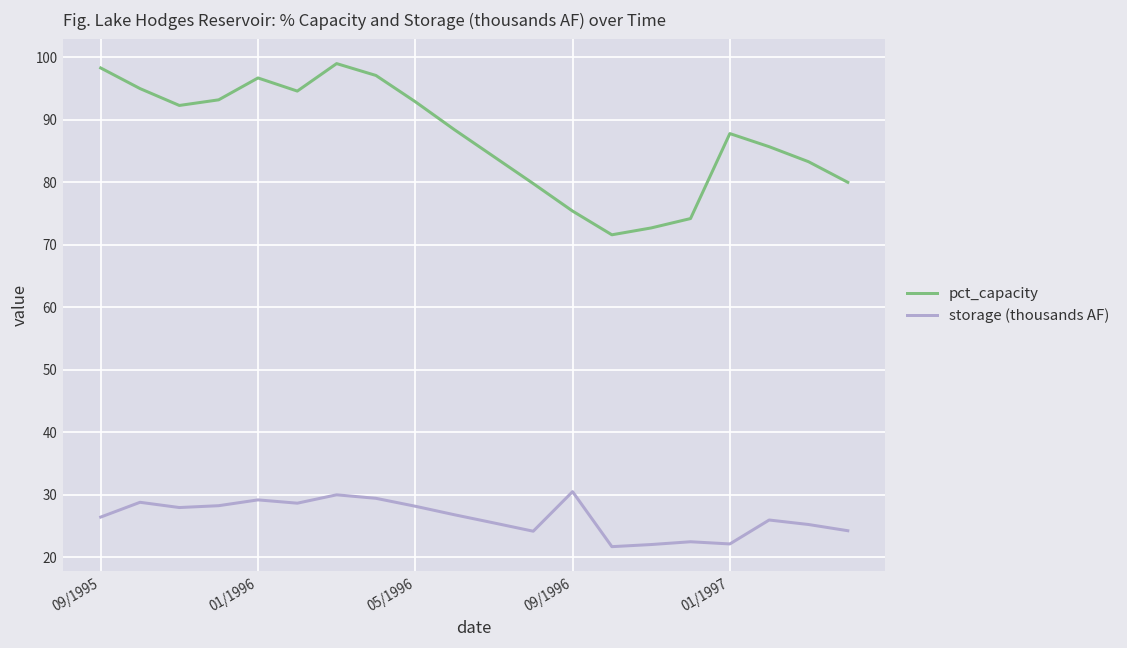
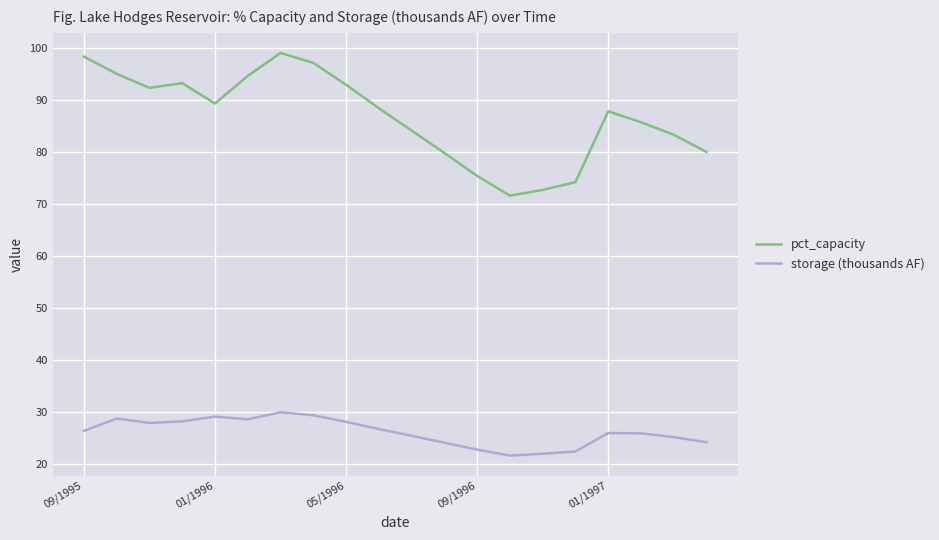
pct_capacity, 01/1996: 97 -> 89
storage (thousands AF), 09/1996: 30 -> 23
storage (thousands AF), 01/1997: 22 -> 26
